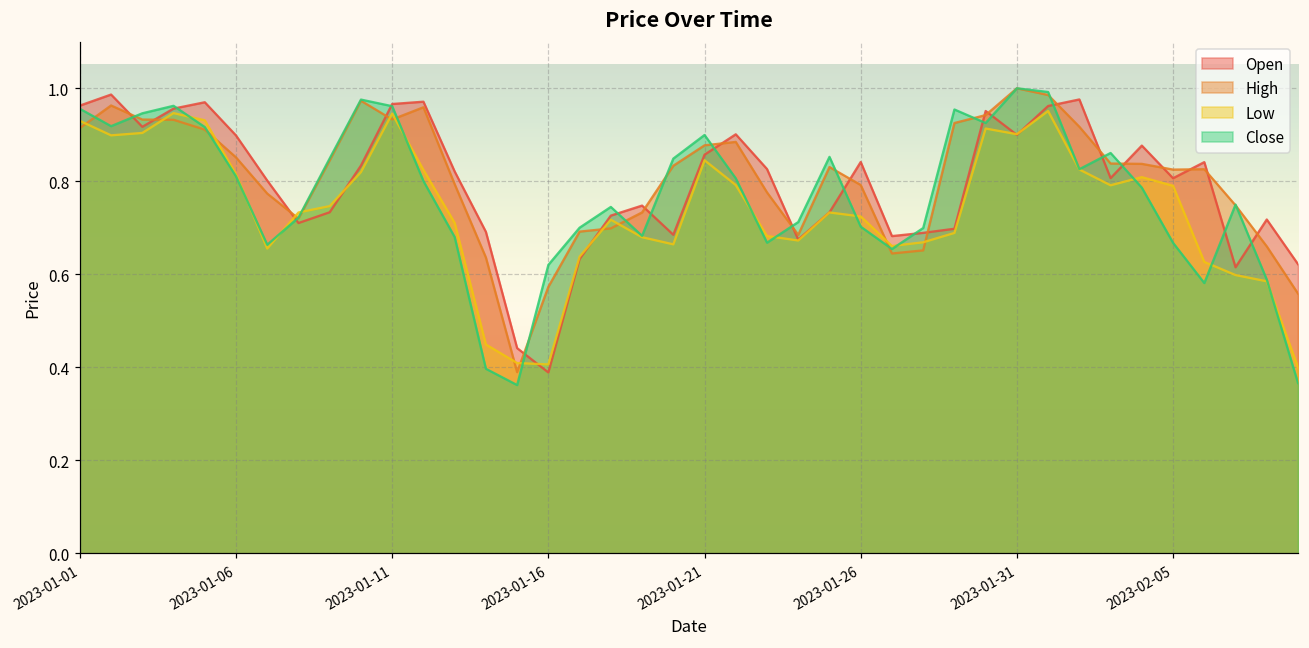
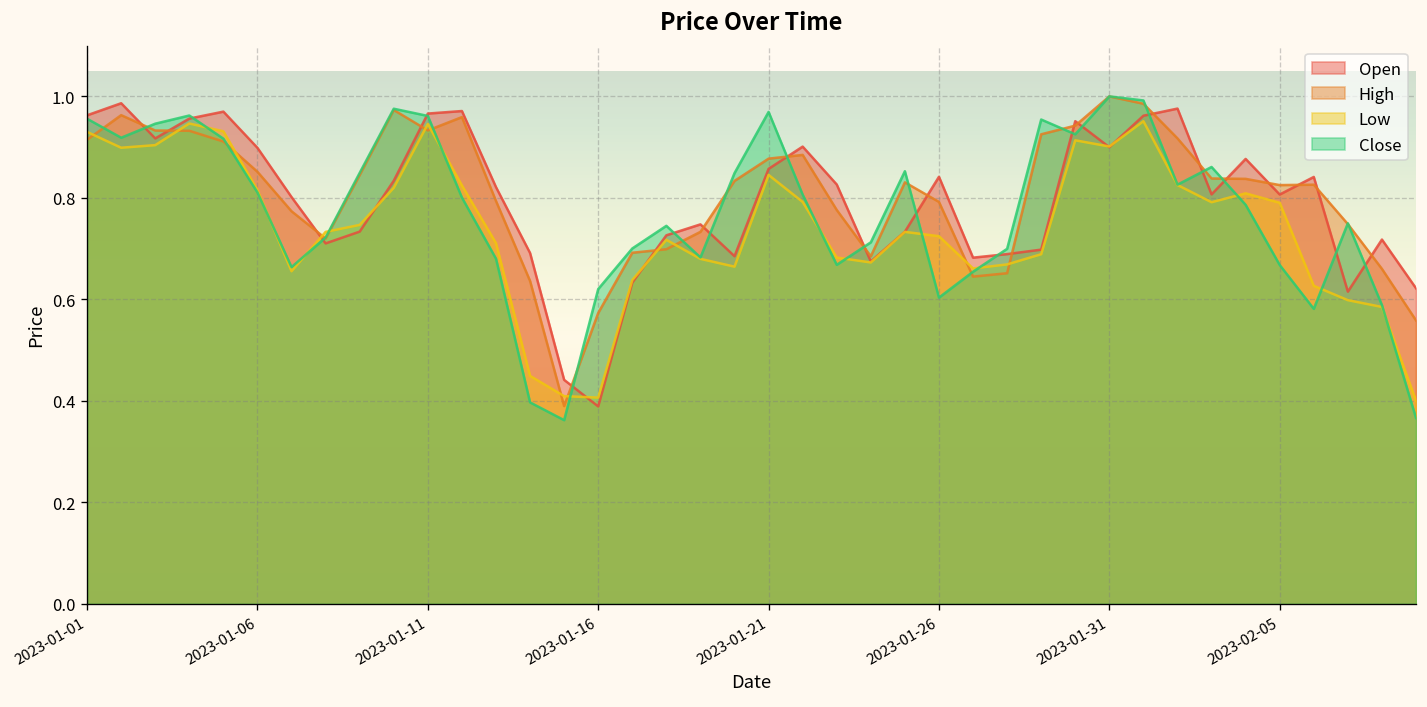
Close, 2023-01-21: 0.90 -> 0.97
Close, 2023-01-26: 0.70 -> 0.60
